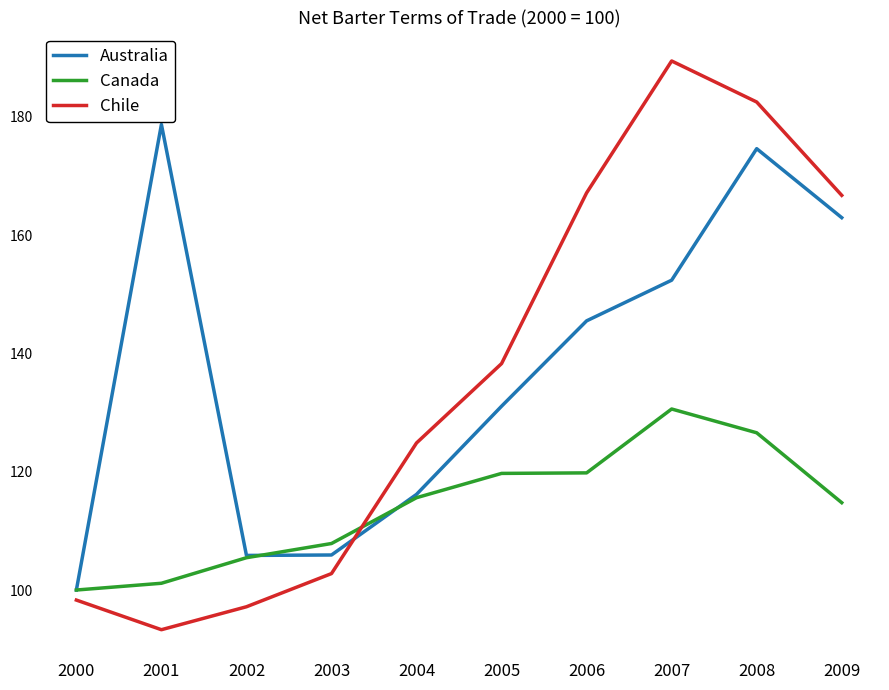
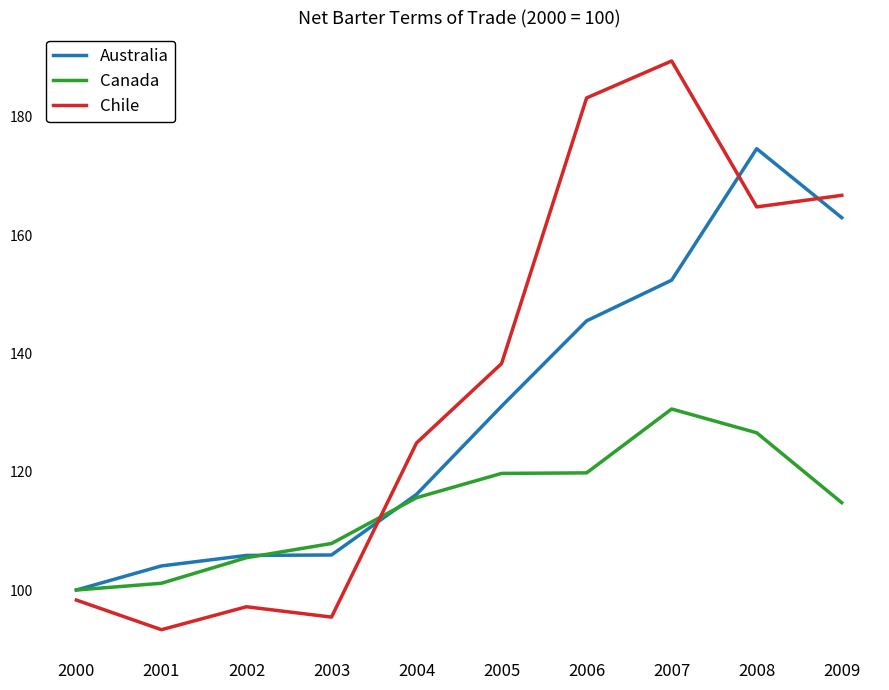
Australia, 2001: 179 -> 104
Chile, 2003: 103 -> 95
Chile, 2006: 167 -> 183
Chile, 2008: 183 -> 165
